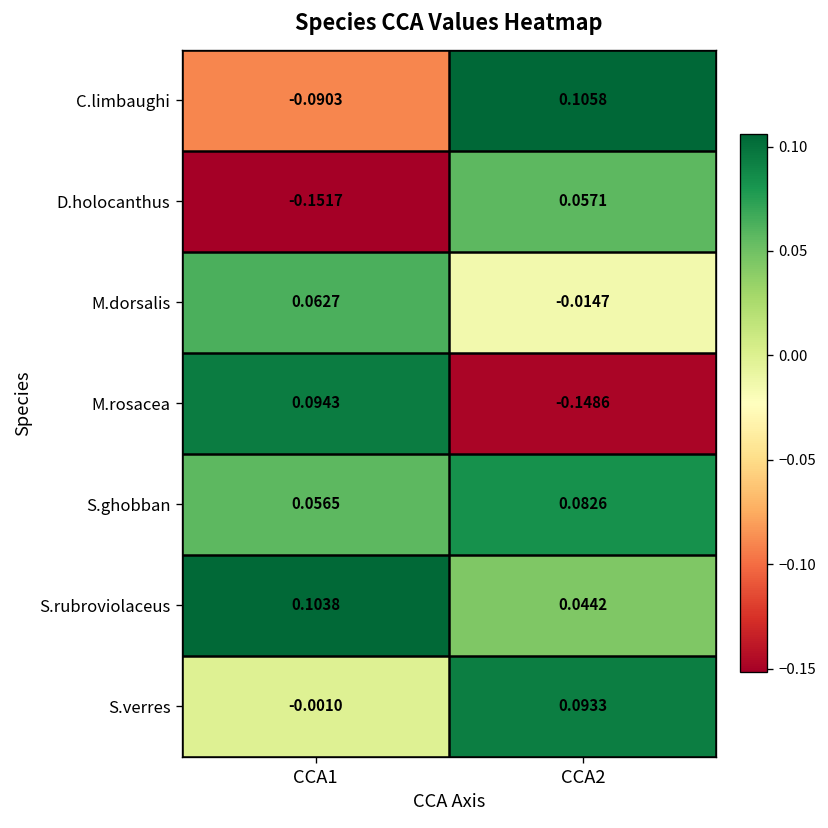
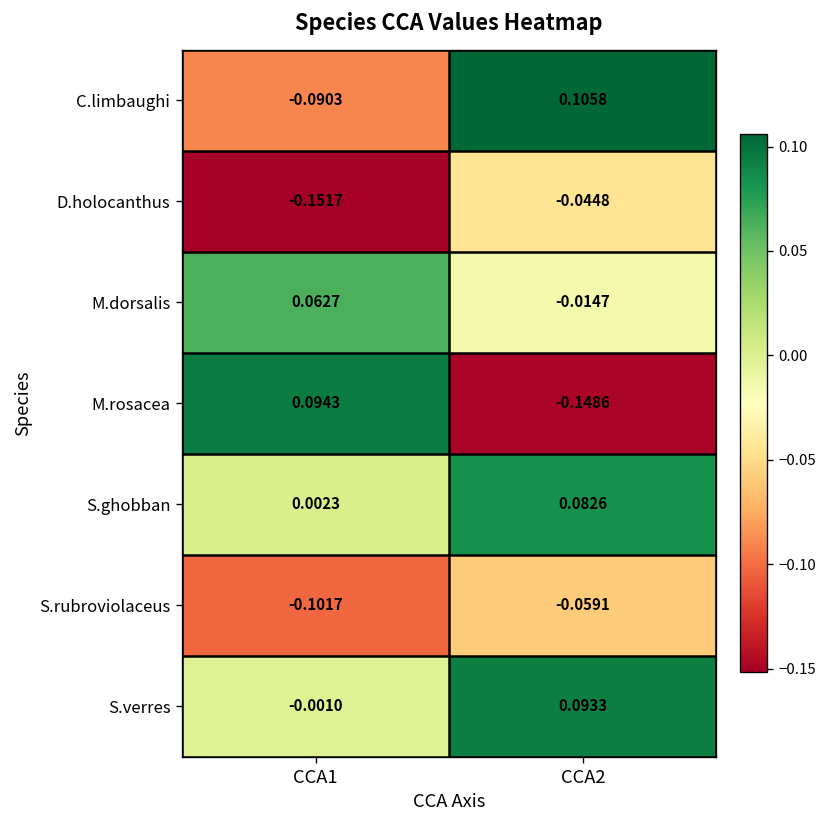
D.holocanthus, CCA2: 0.0571 -> -0.0448
S.ghobban, CCA1: 0.0565 -> 0.0023
S.rubroviolaceus, CCA1: 0.1038 -> -0.1017
S.rubroviolaceus, CCA2: 0.0442 -> -0.0591
